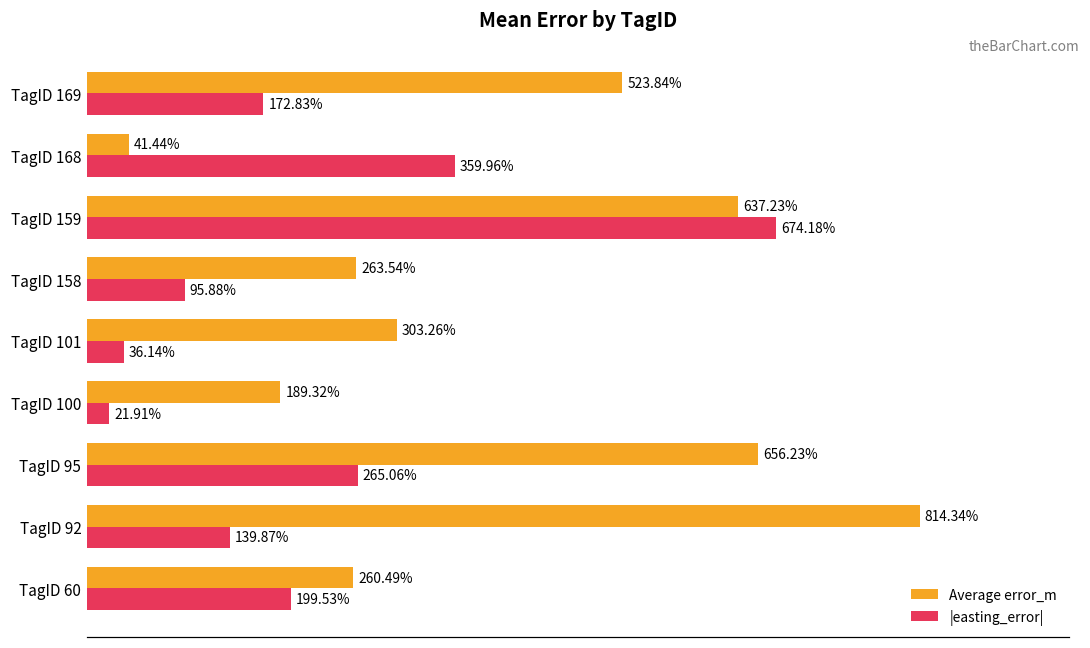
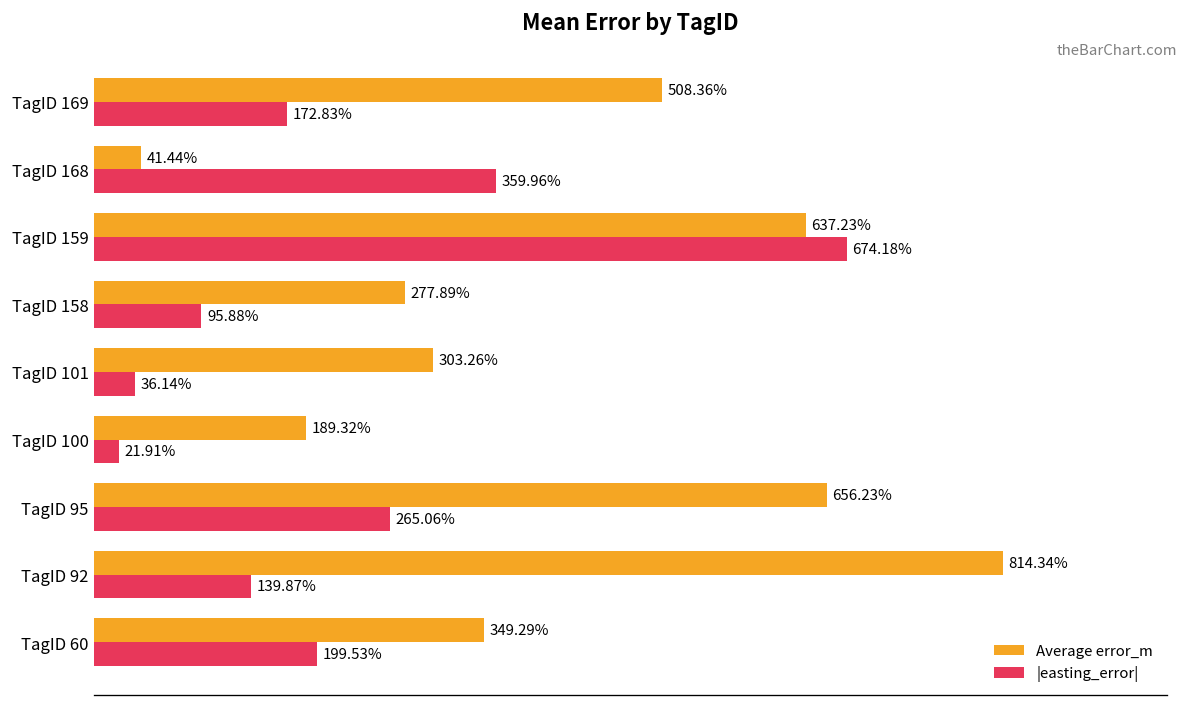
Average error_m, TagID 169: 523.84% -> 508.36%
Average error_m, TagID 158: 263.54% -> 277.89%
Average error_m, TagID 60: 260.49% -> 349.29%
